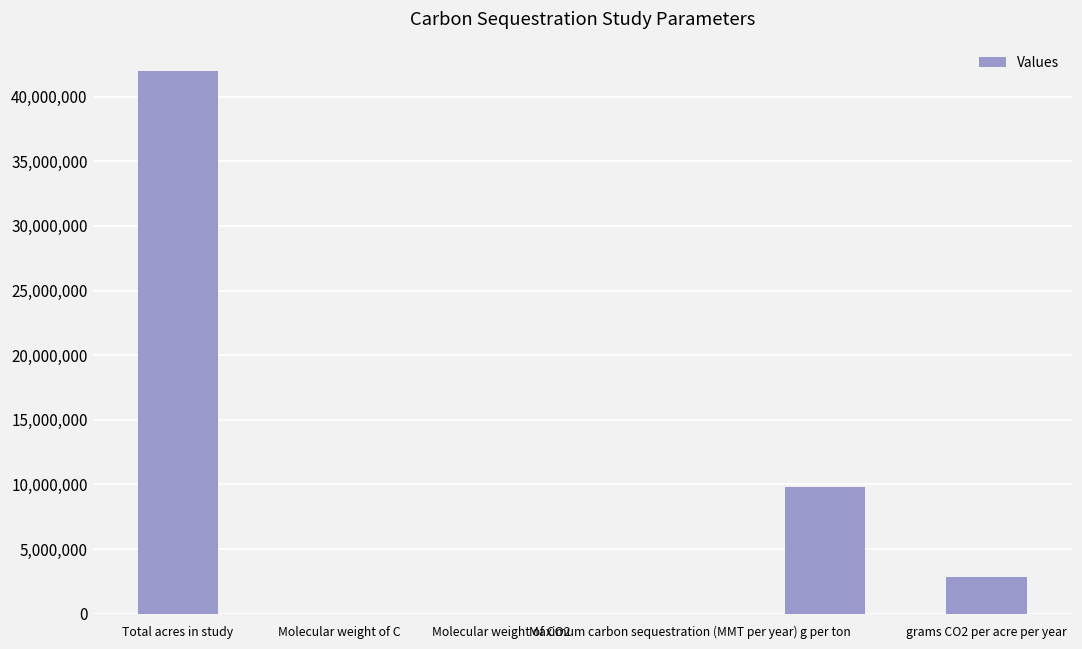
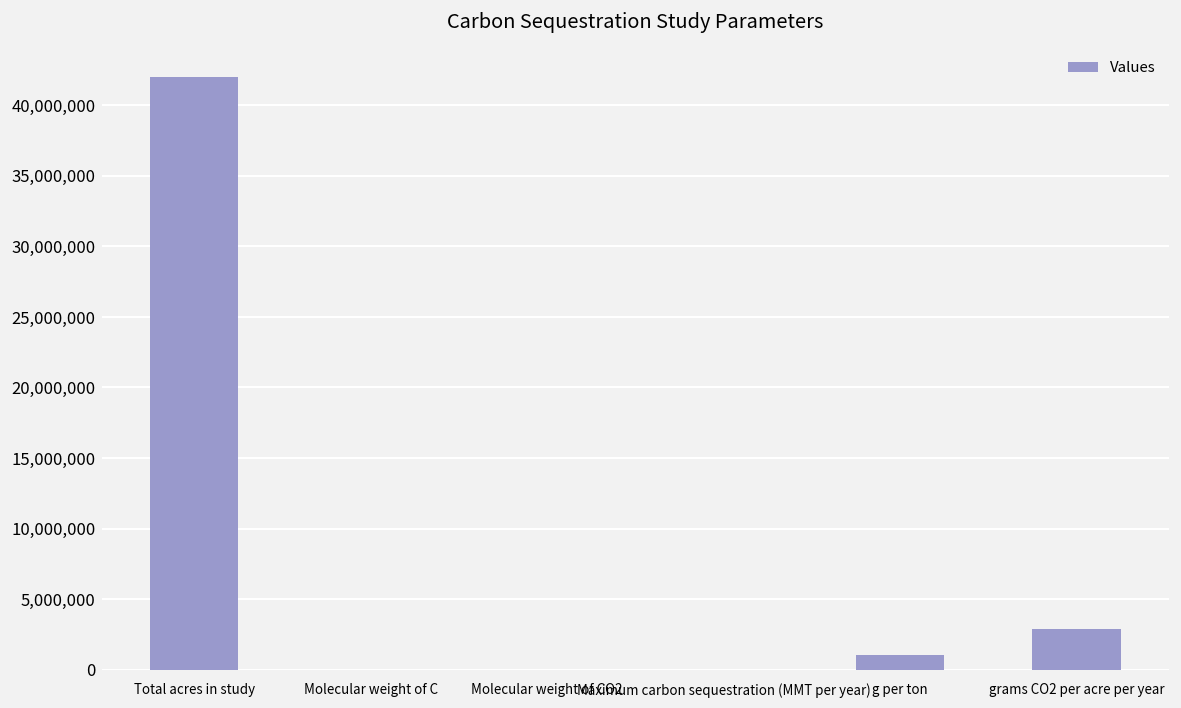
g per ton: 9,800,000 -> 1,000,000
